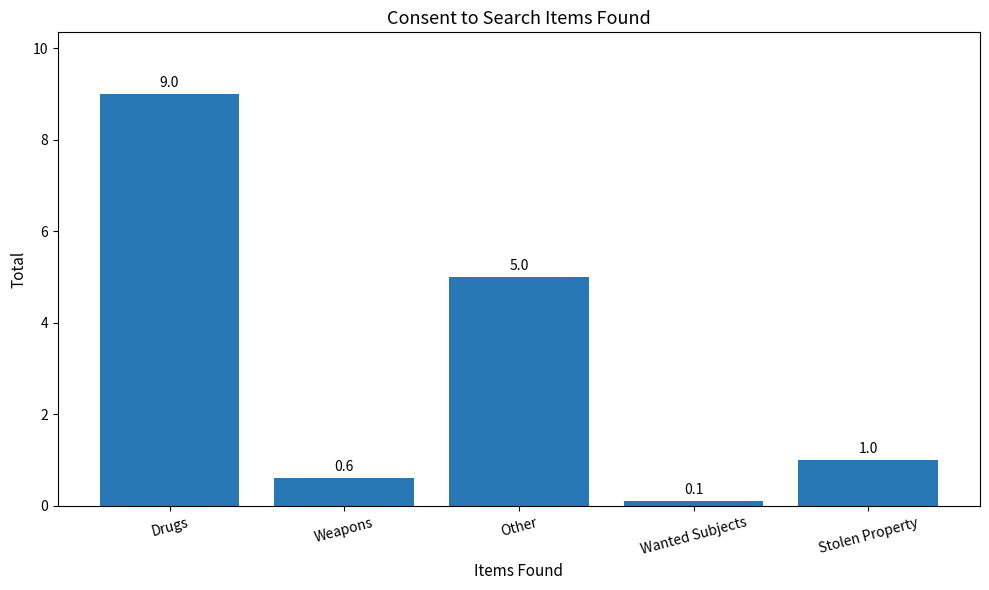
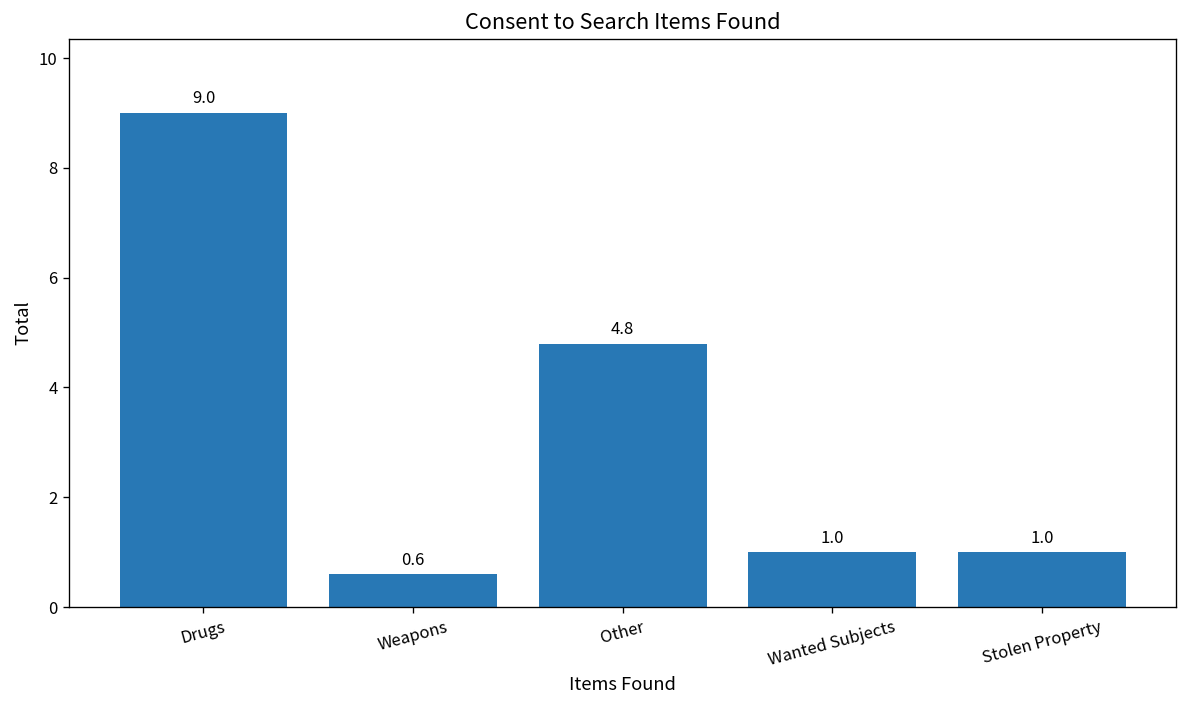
Other: 5.0 -> 4.8
Wanted Subjects: 0.1 -> 1.0
